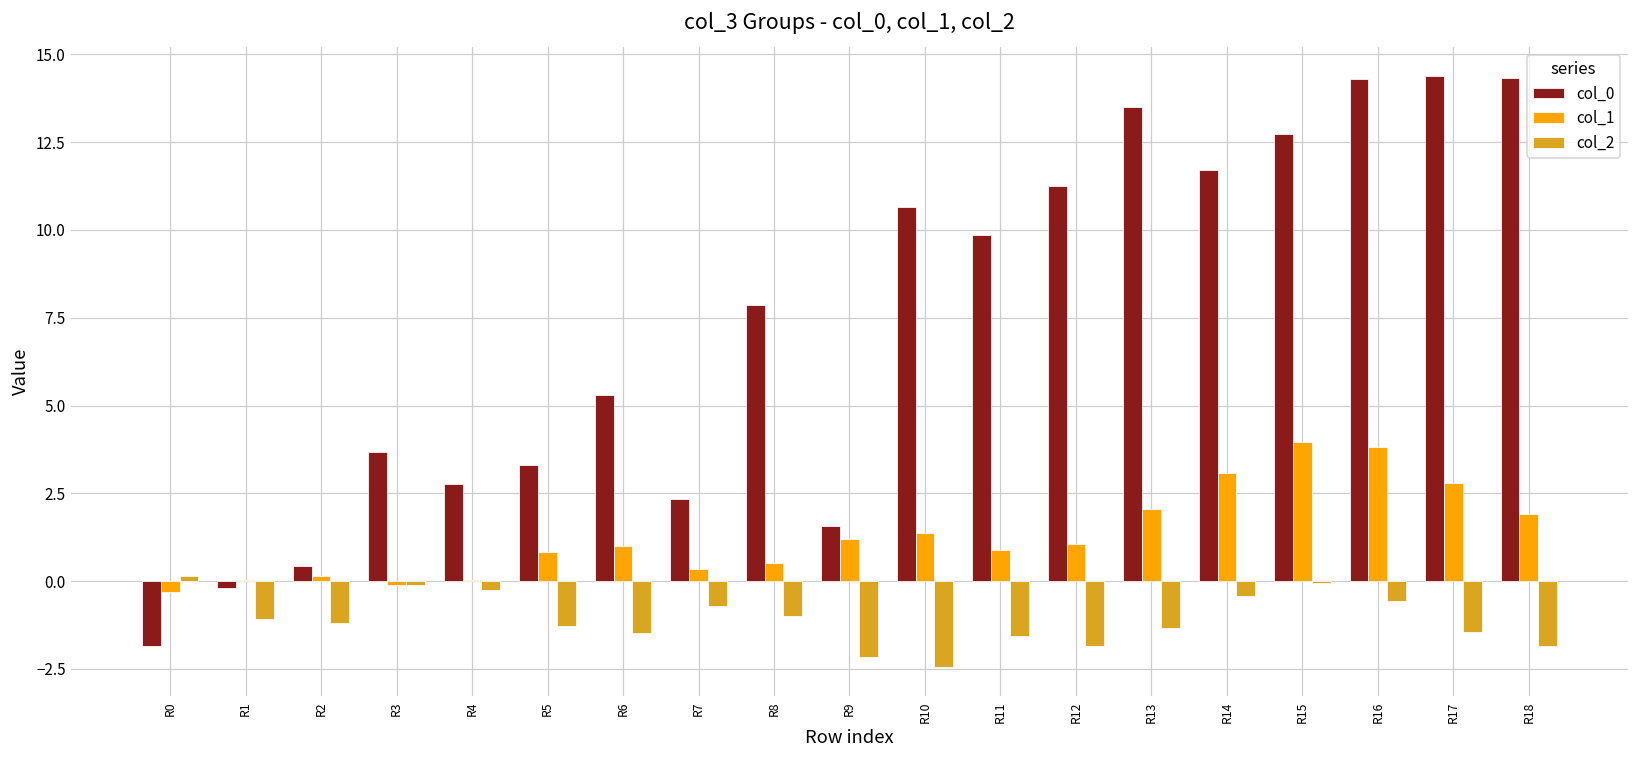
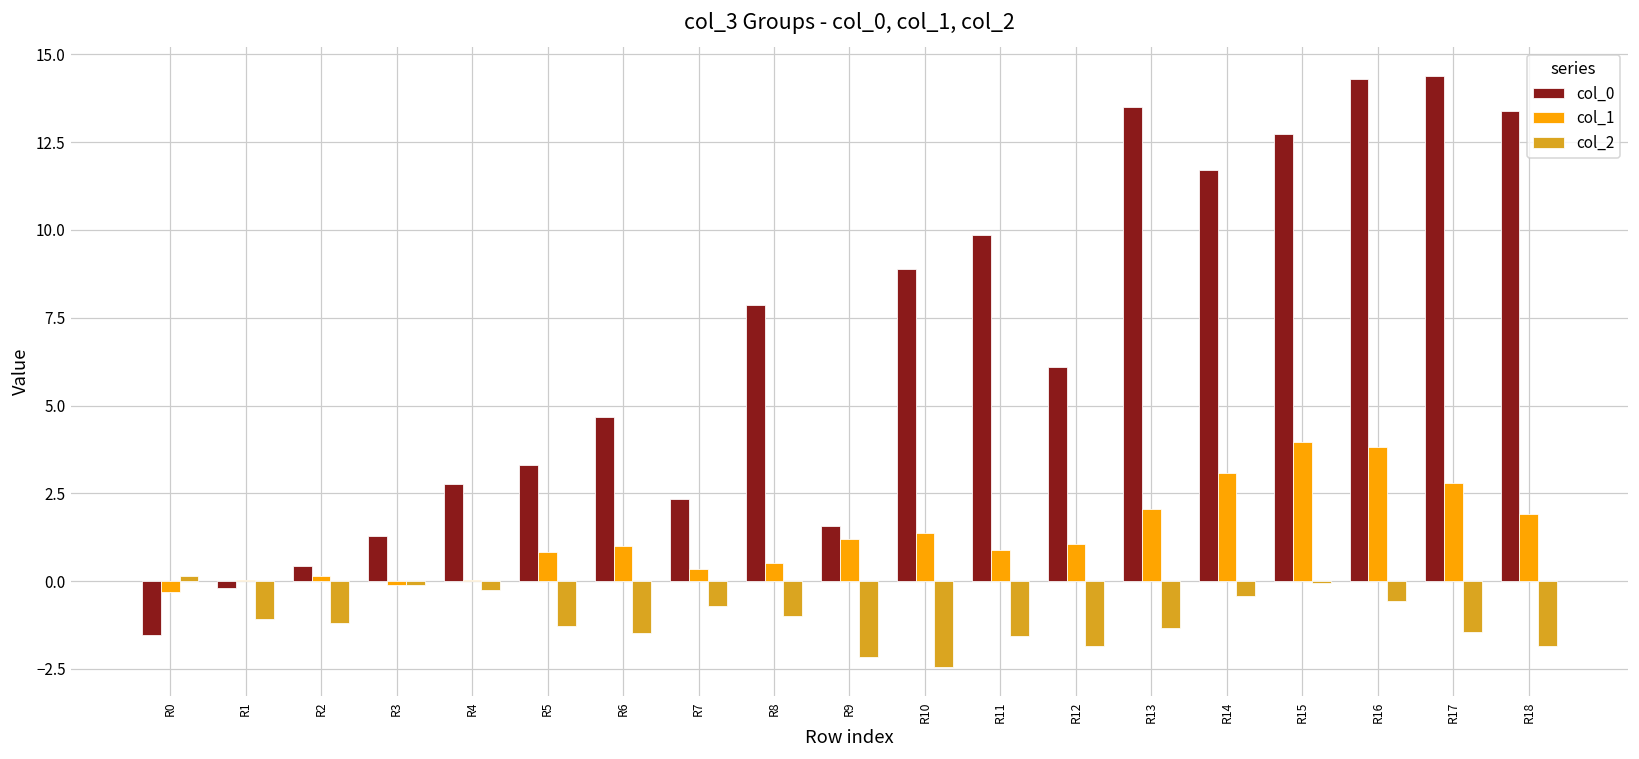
col_0, R0: -1.9 -> -1.5
col_0, R3: 3.7 -> 1.3
col_0, R6: 5.3 -> 4.7
col_0, R10: 10.7 -> 8.9
col_0, R12: 11.3 -> 6.1
col_0, R18: 14.3 -> 13.4
